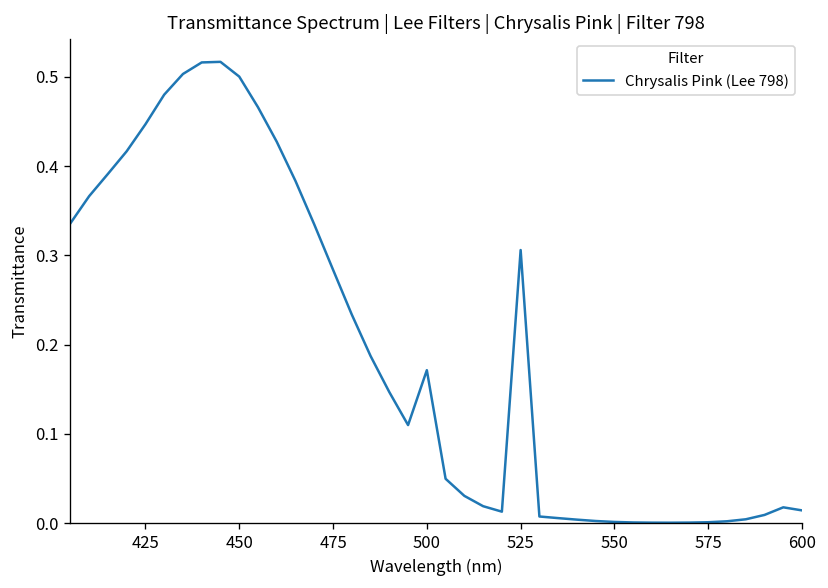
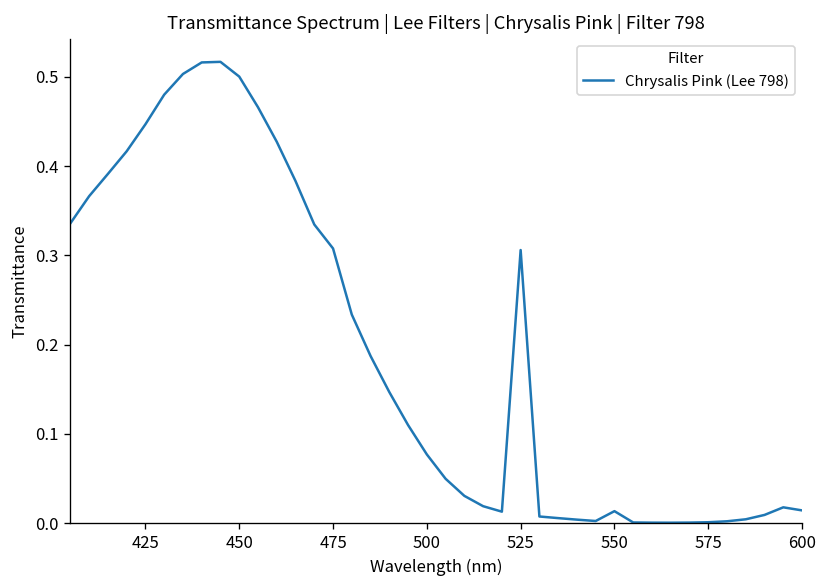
475: 0.28 -> 0.31
500: 0.17 -> 0.08
550: 0.00 -> 0.01
